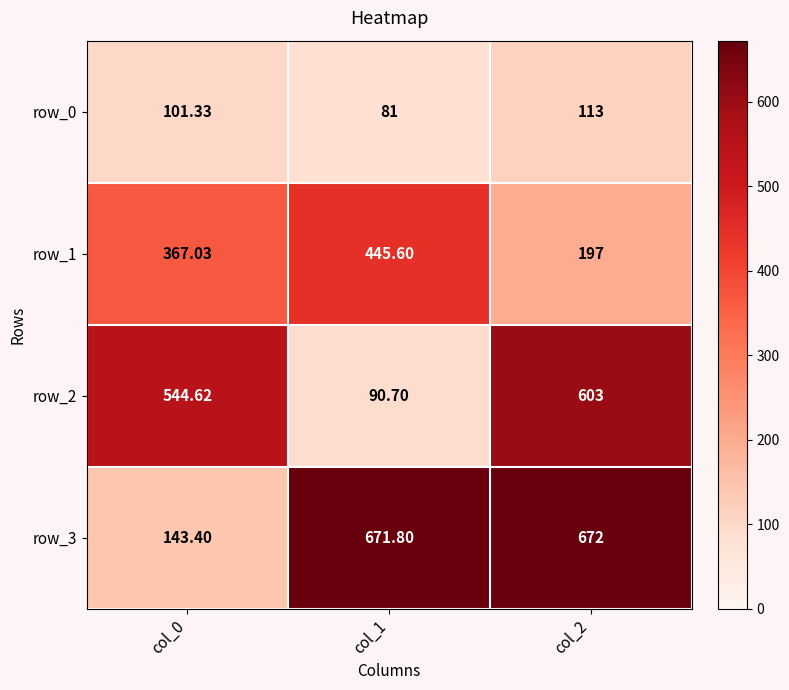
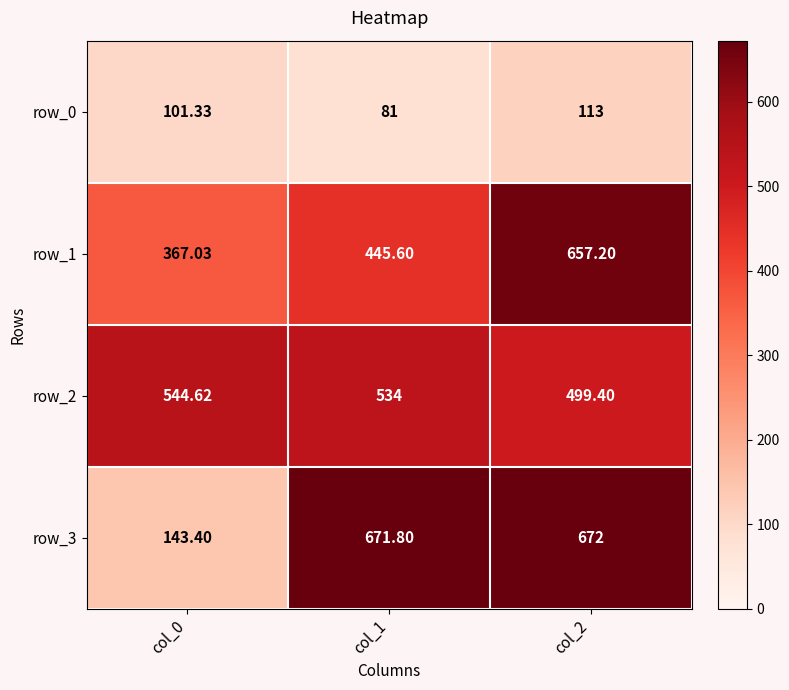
row_1, col_2: 197 -> 657.20
row_2, col_1: 90.70 -> 534
row_2, col_2: 603 -> 499.40
